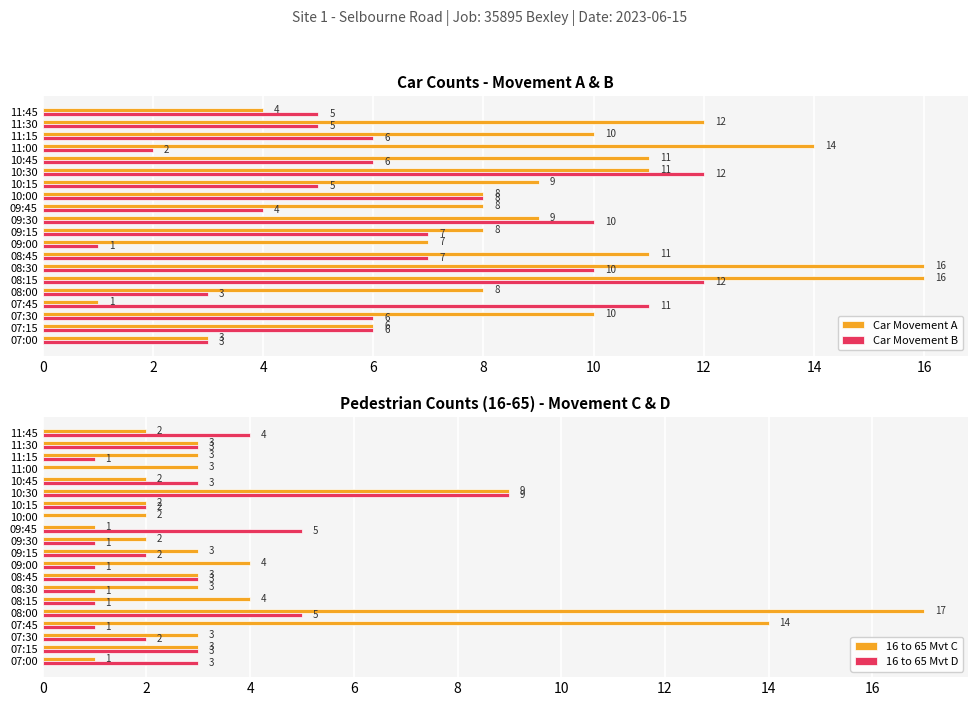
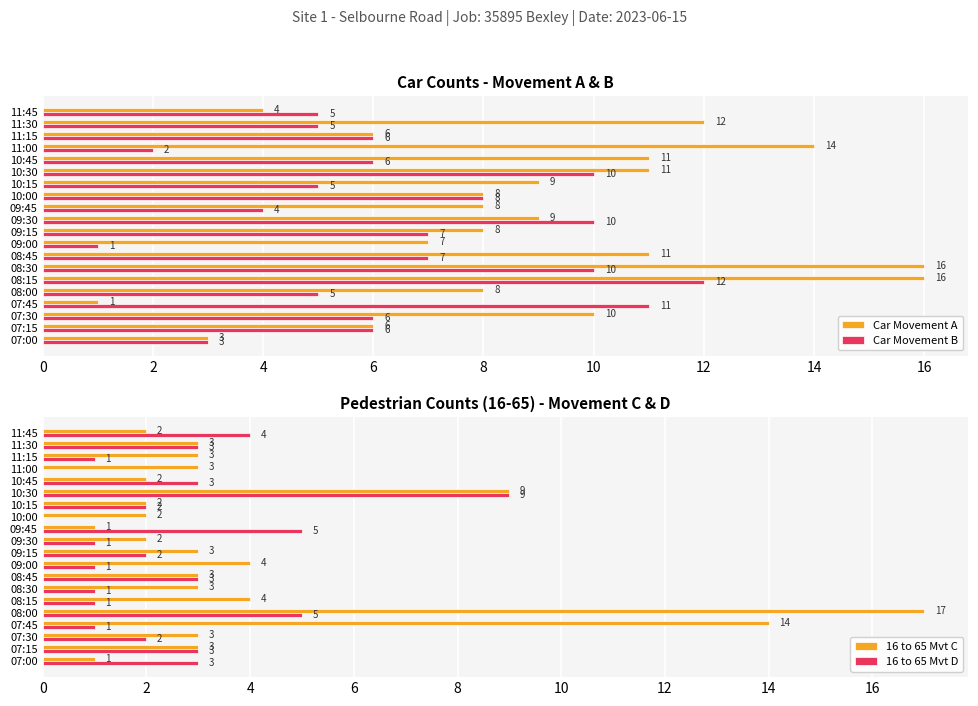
Car Counts - Movement A & B, Car Movement A, 11:15: 10 -> 6
Car Counts - Movement A & B, Car Movement B, 10:30: 12 -> 10
Car Counts - Movement A & B, Car Movement B, 08:00: 3 -> 5
